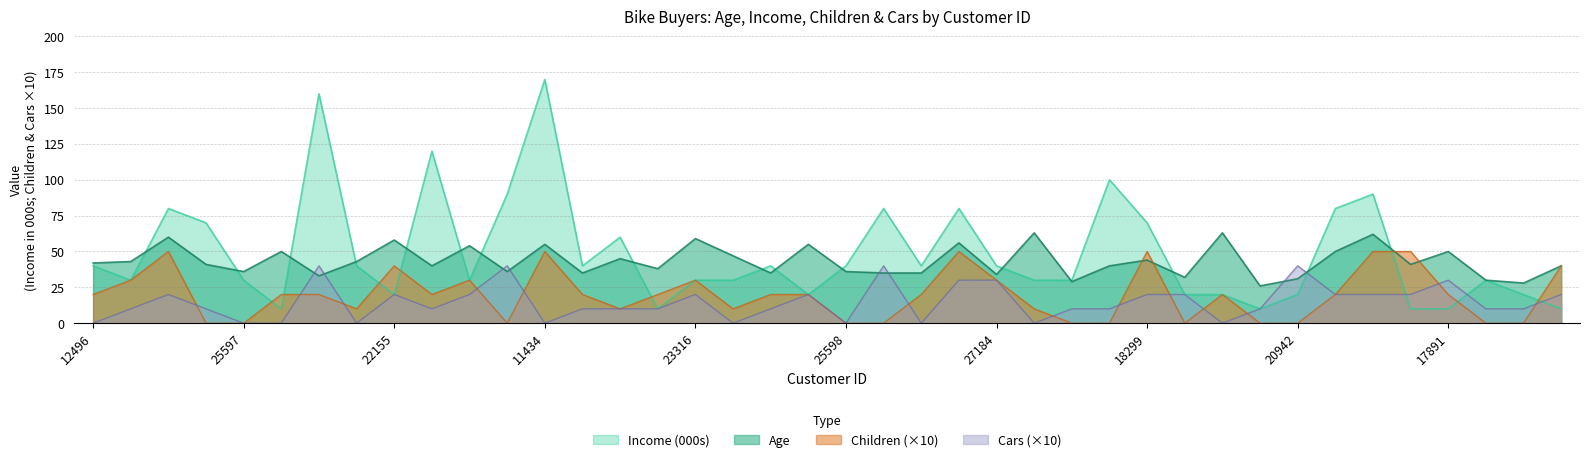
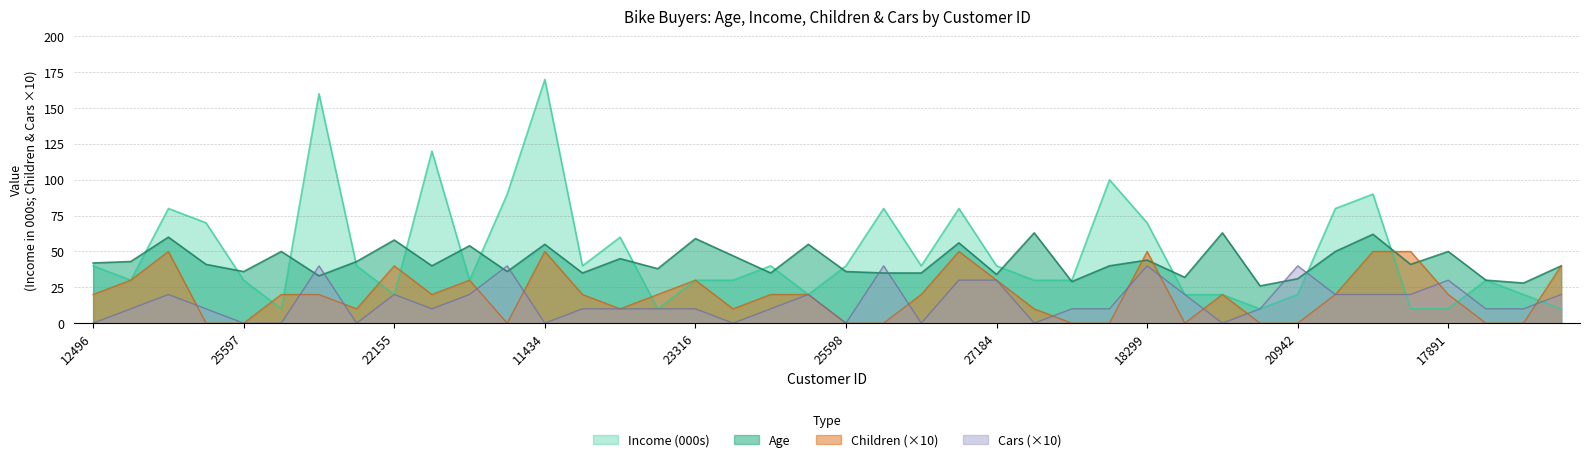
Cars (×10), 23316: 20 -> 10
Cars (×10), 18299: 20 -> 40
